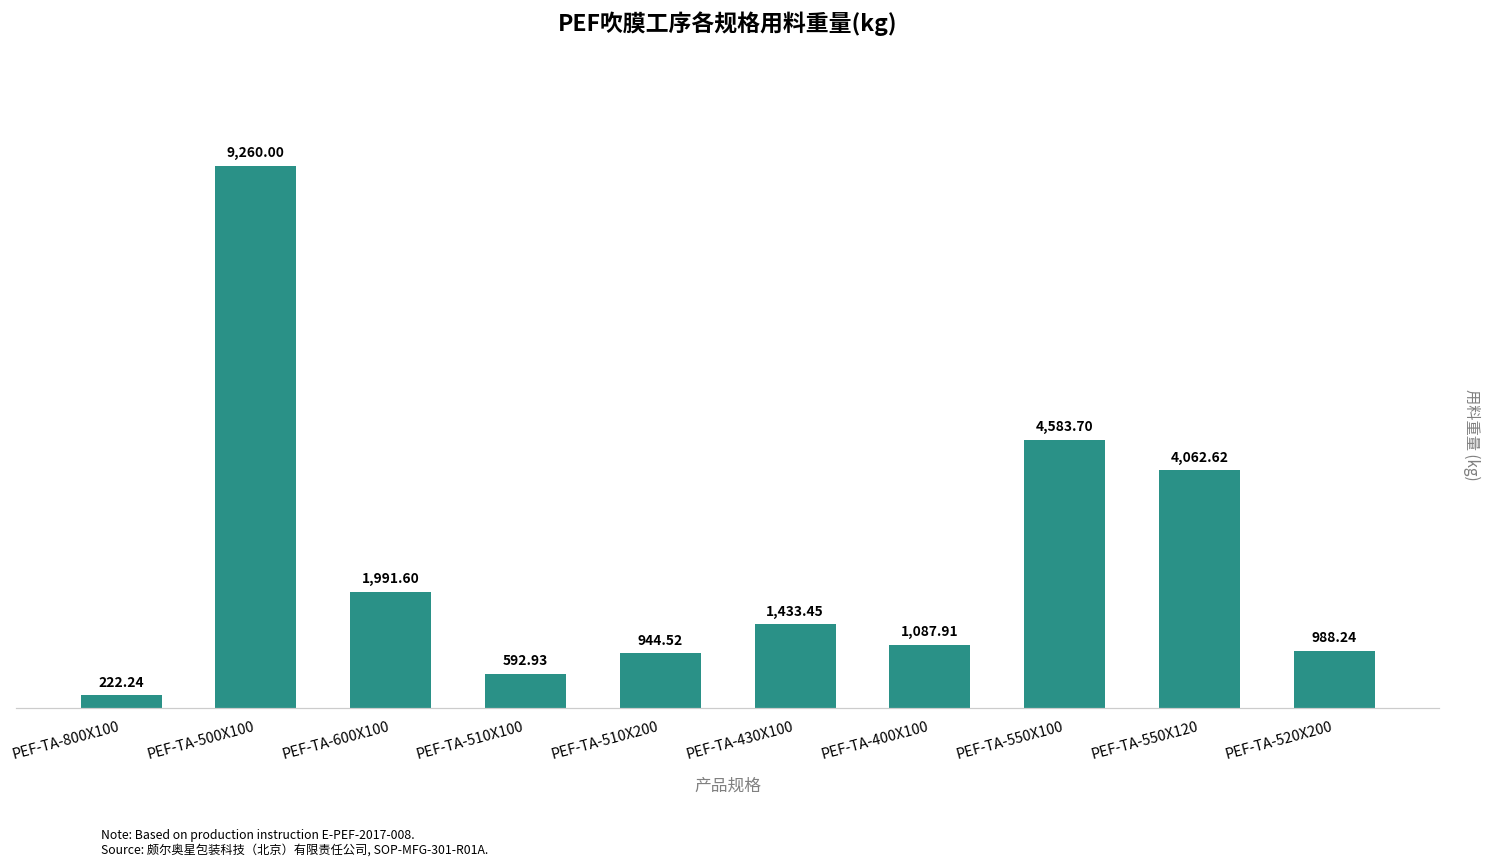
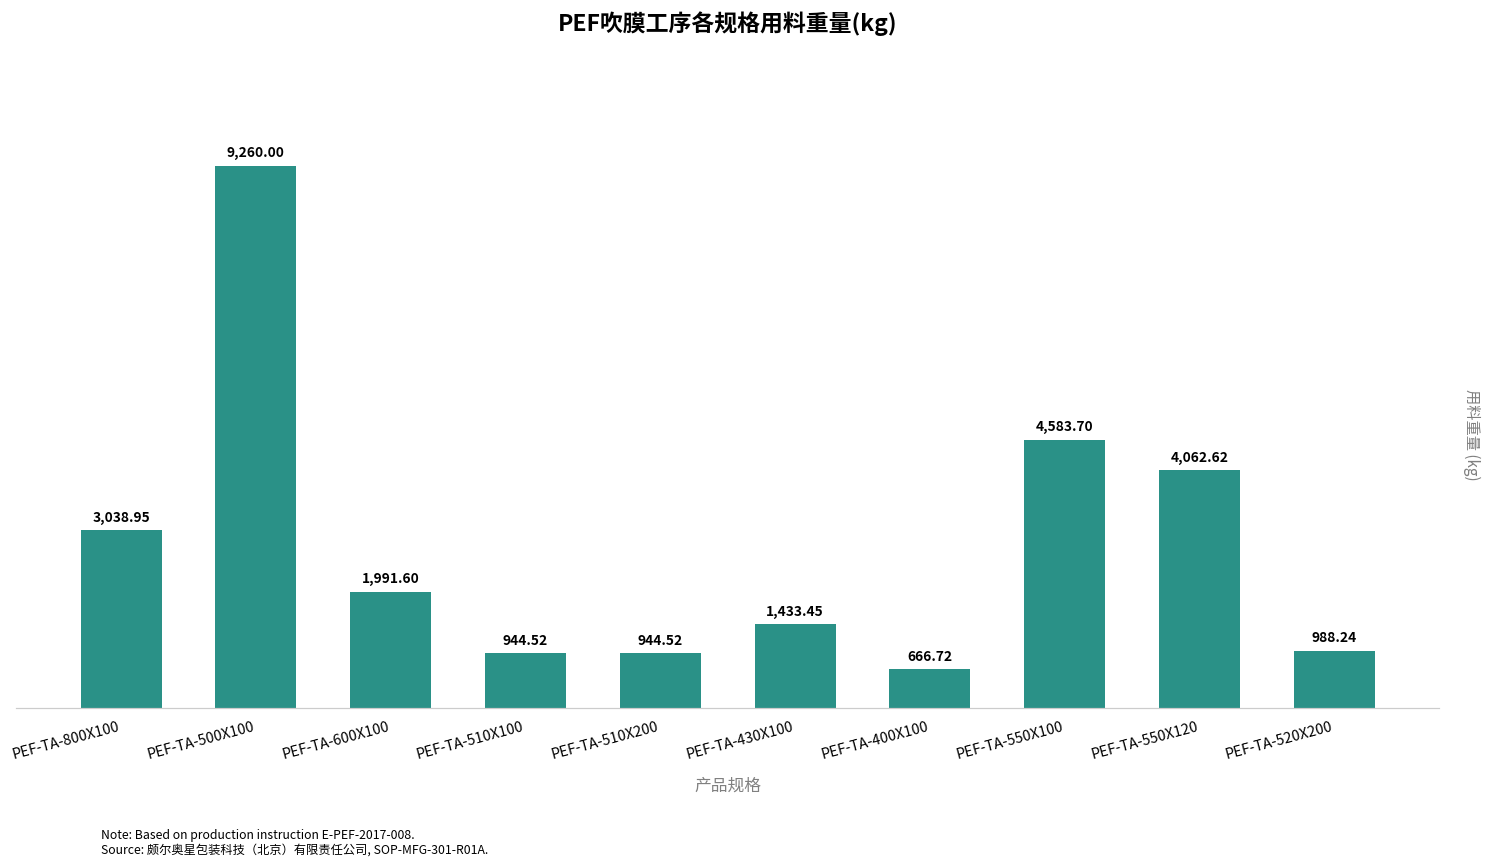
PEF-TA-800X100: 222.24 -> 3,038.95
PEF-TA-510X100: 592.93 -> 944.52
PEF-TA-400X100: 1,087.91 -> 666.72
